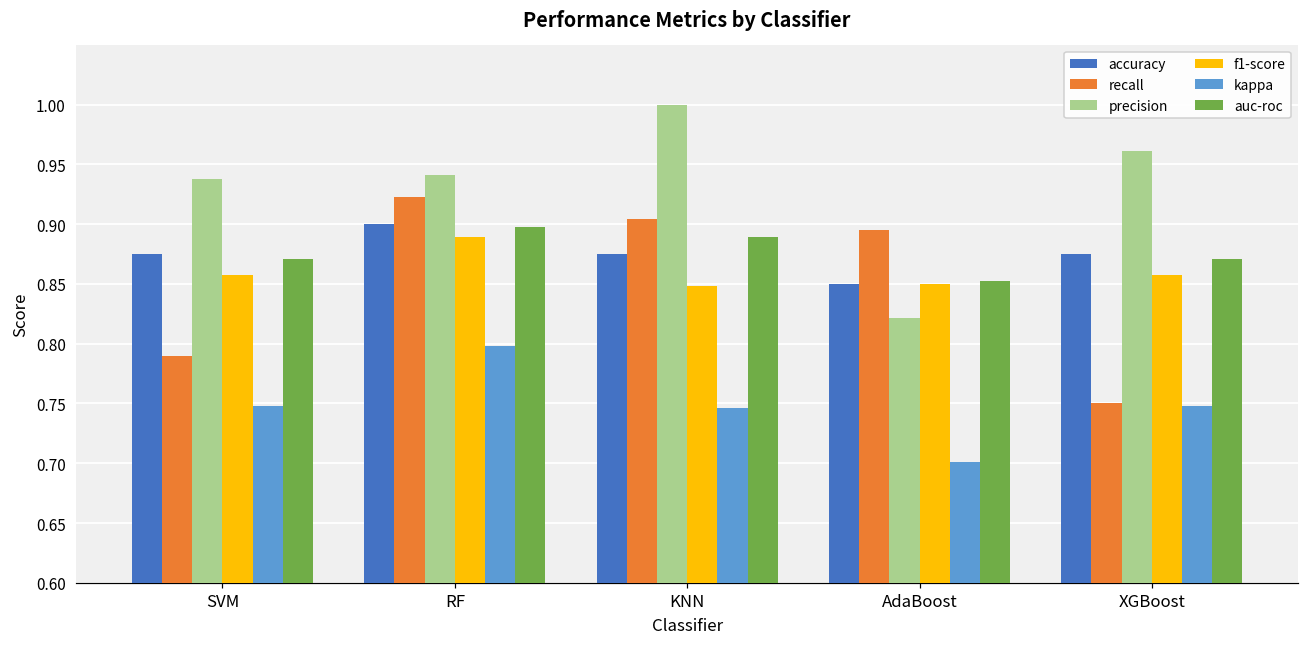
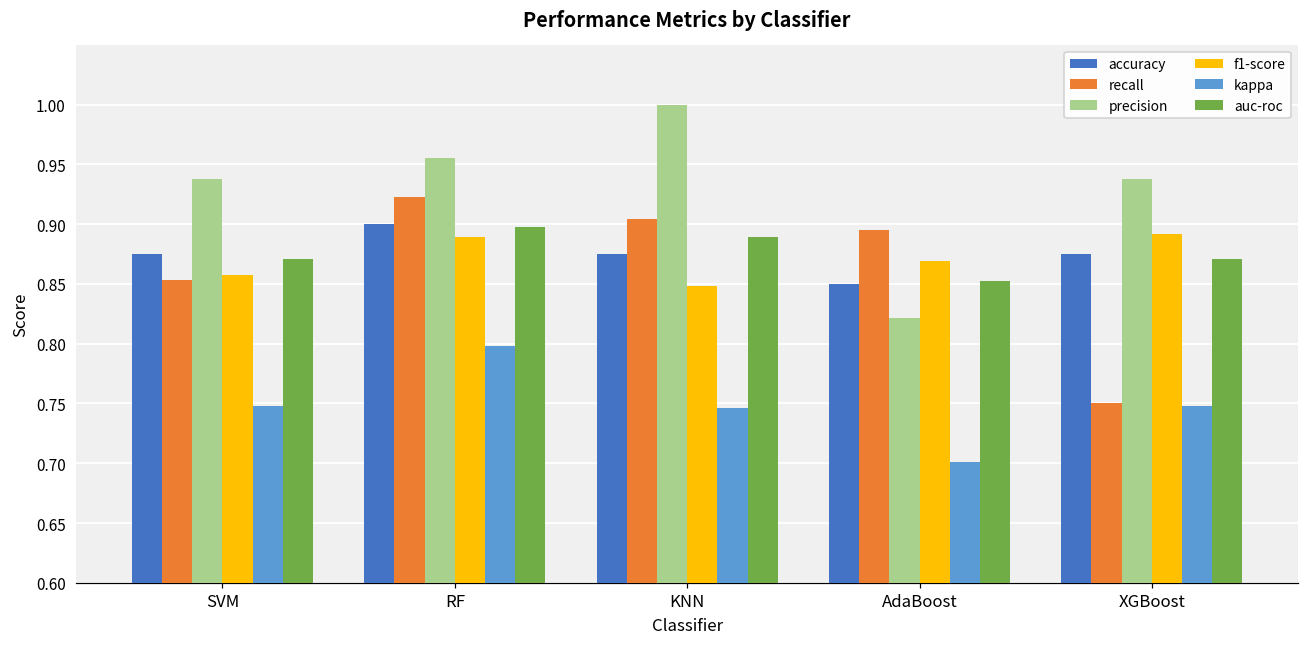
recall, SVM: 0.789 -> 0.853
precision, RF: 0.941 -> 0.955
f1-score, AdaBoost: 0.850 -> 0.869
precision, XGBoost: 0.961 -> 0.938
f1-score, XGBoost: 0.857 -> 0.892
